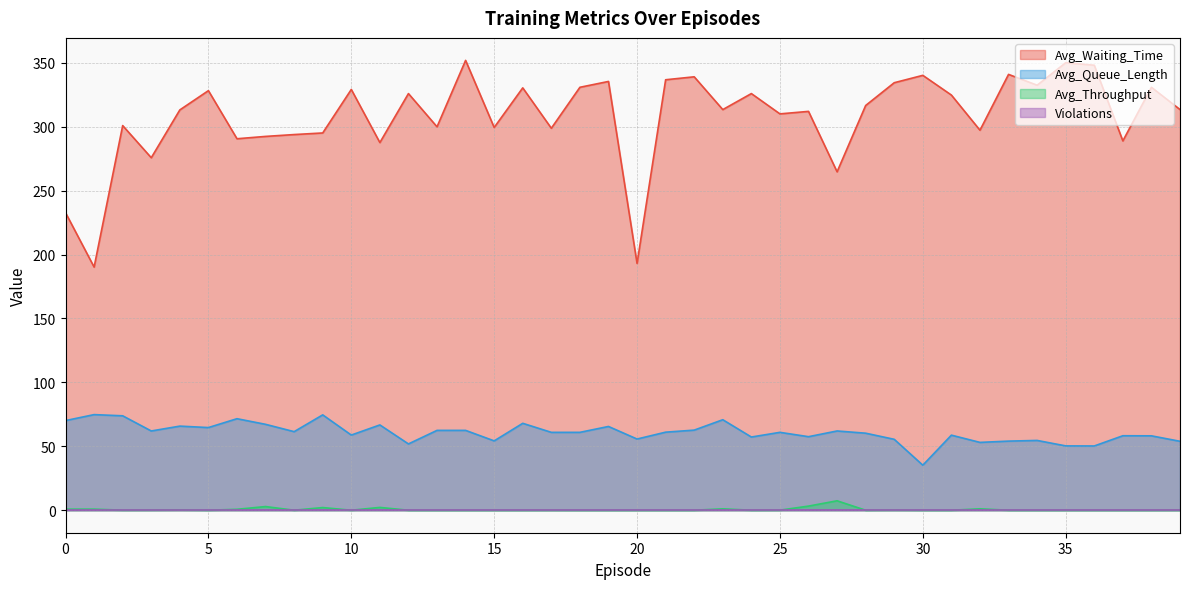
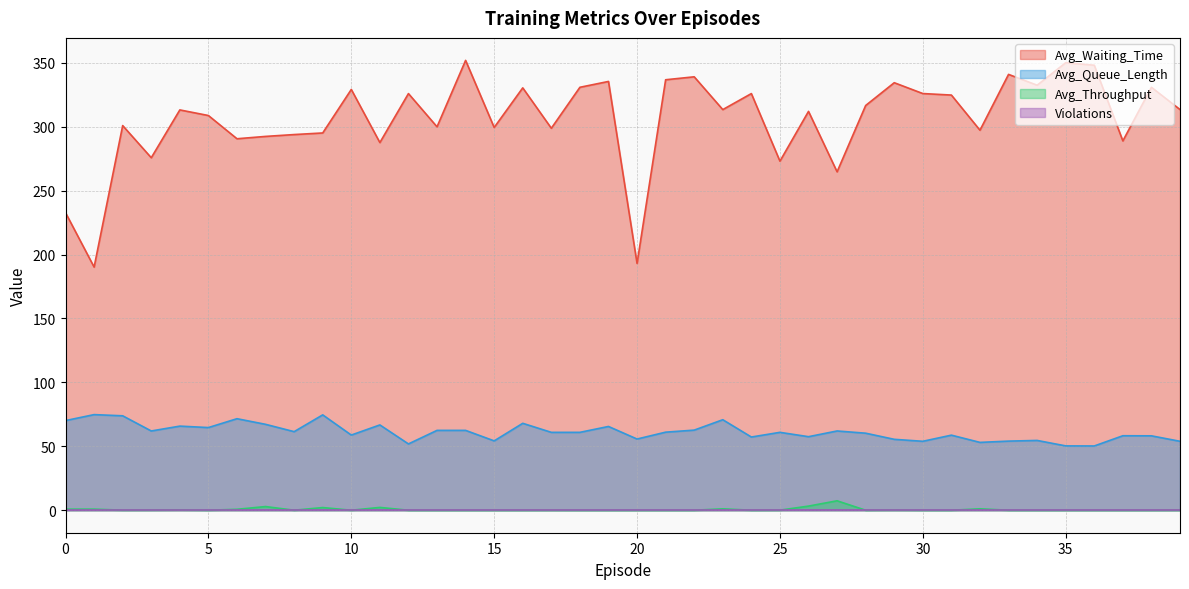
Avg_Waiting_Time, 5: 328 -> 309
Avg_Waiting_Time, 25: 310 -> 273
Avg_Waiting_Time, 30: 340 -> 326
Avg_Queue_Length, 30: 35 -> 54
